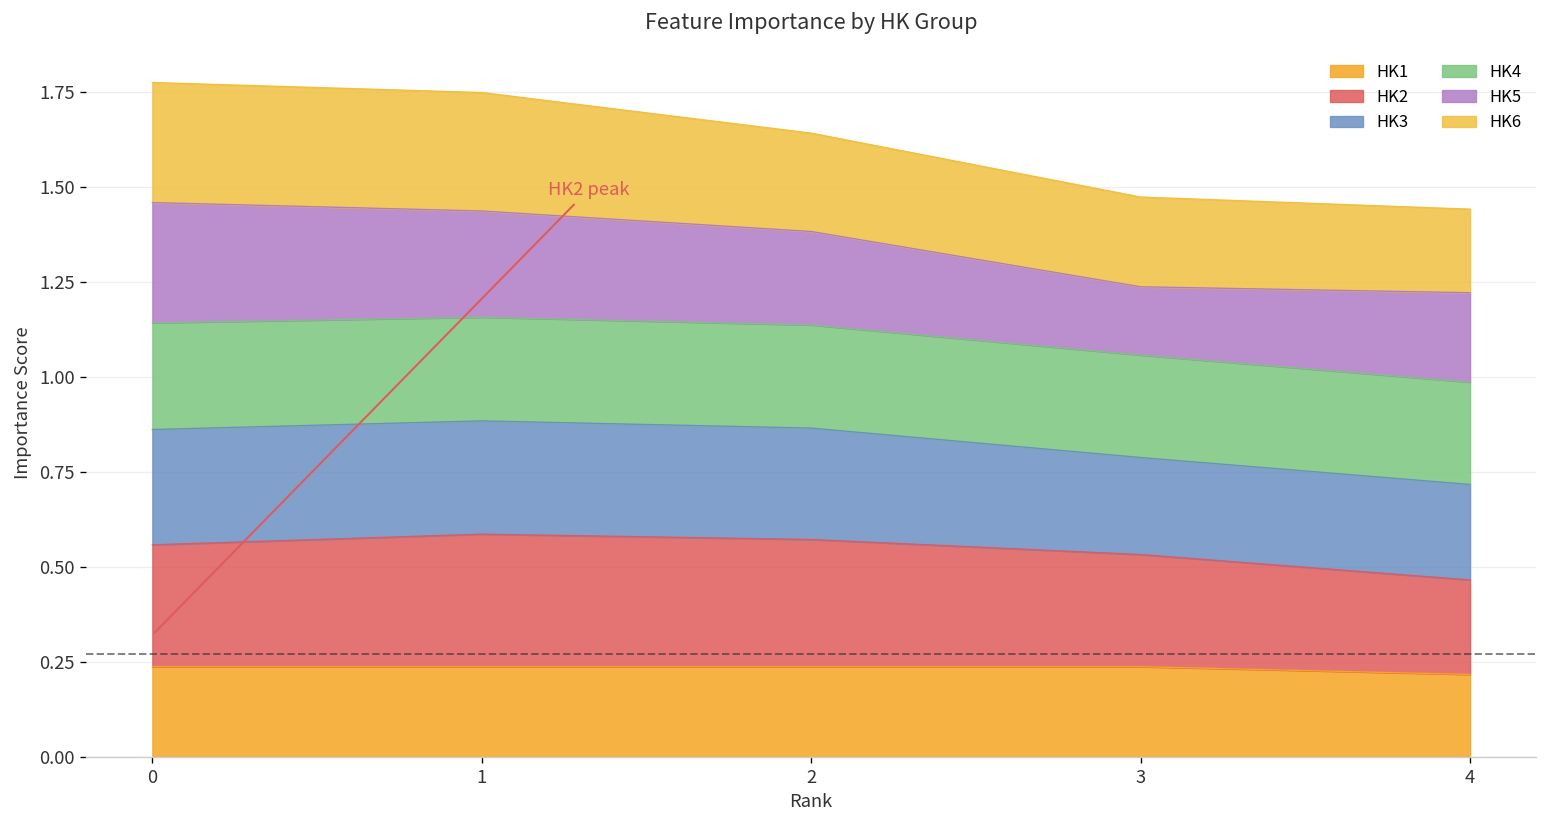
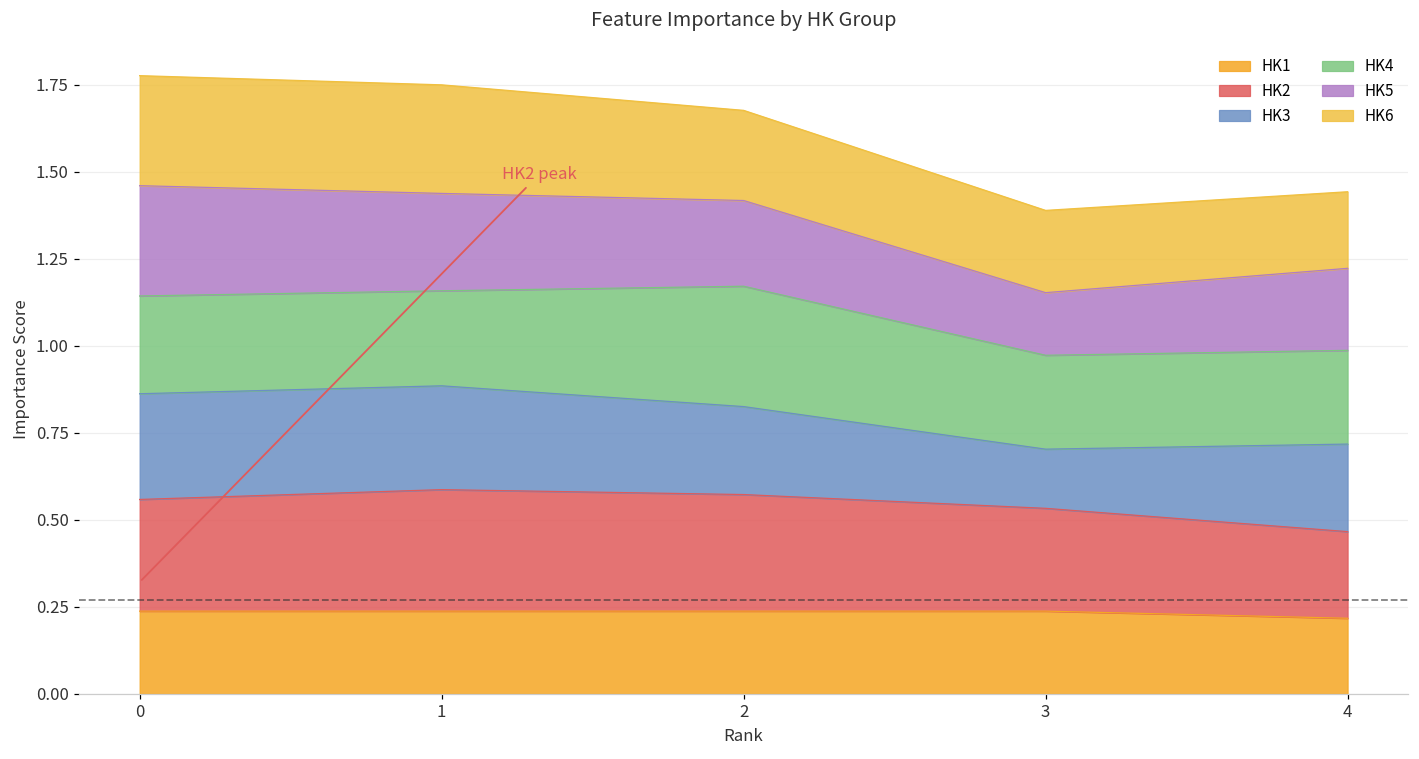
HK3, 2: 0.29 -> 0.25
HK4, 2: 0.27 -> 0.35
HK3, 3: 0.26 -> 0.17
